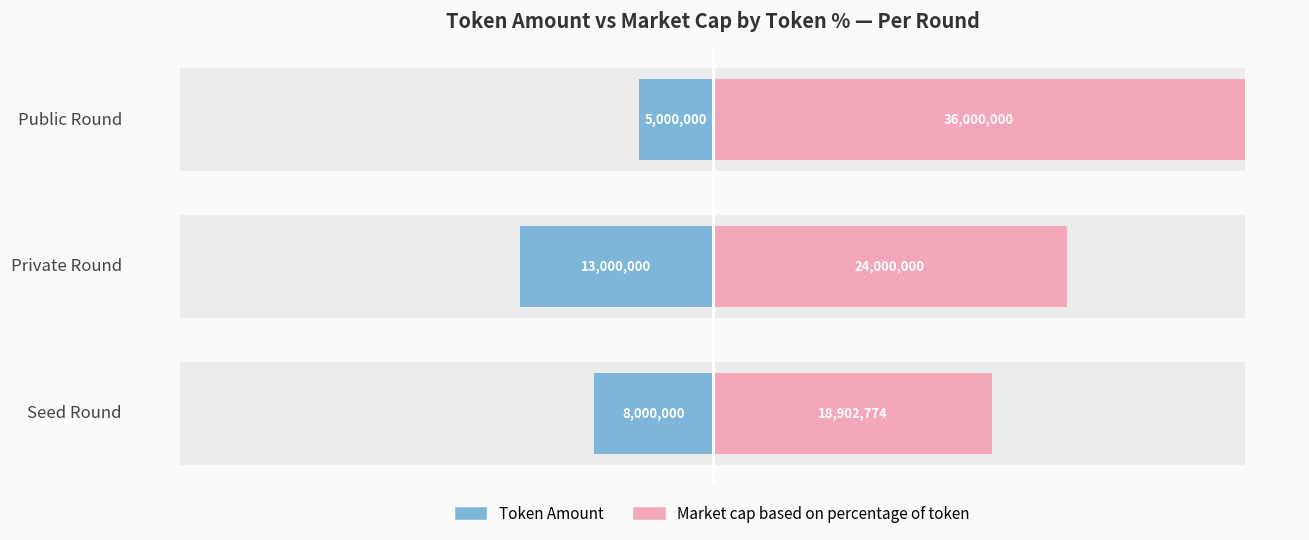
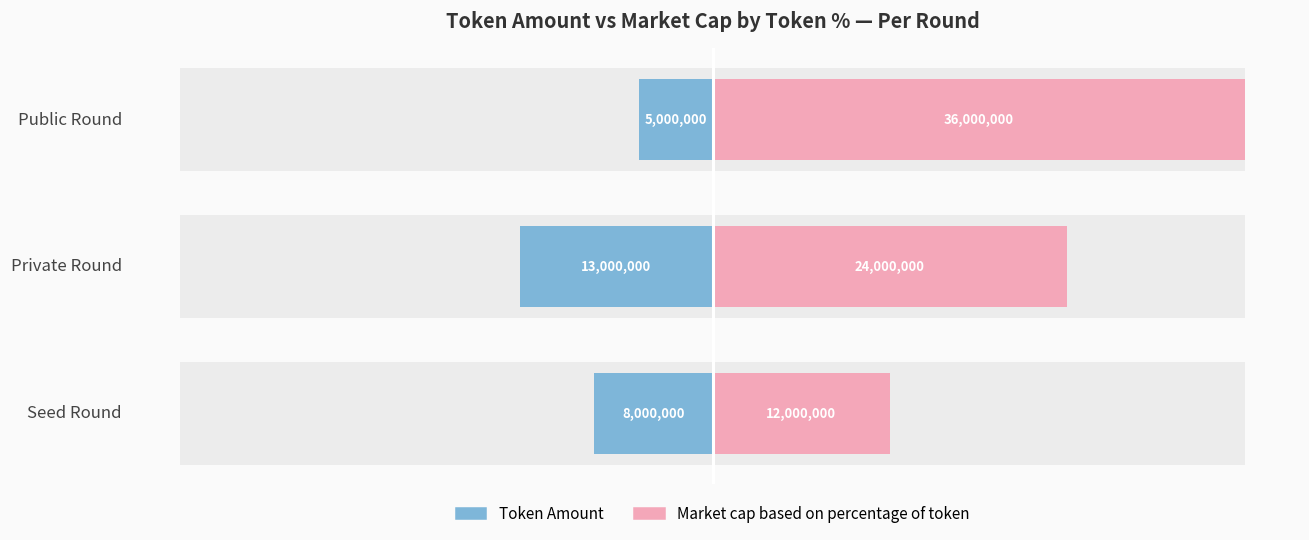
Market cap based on percentage of token, Seed Round: 18,902,774 -> 12,000,000
